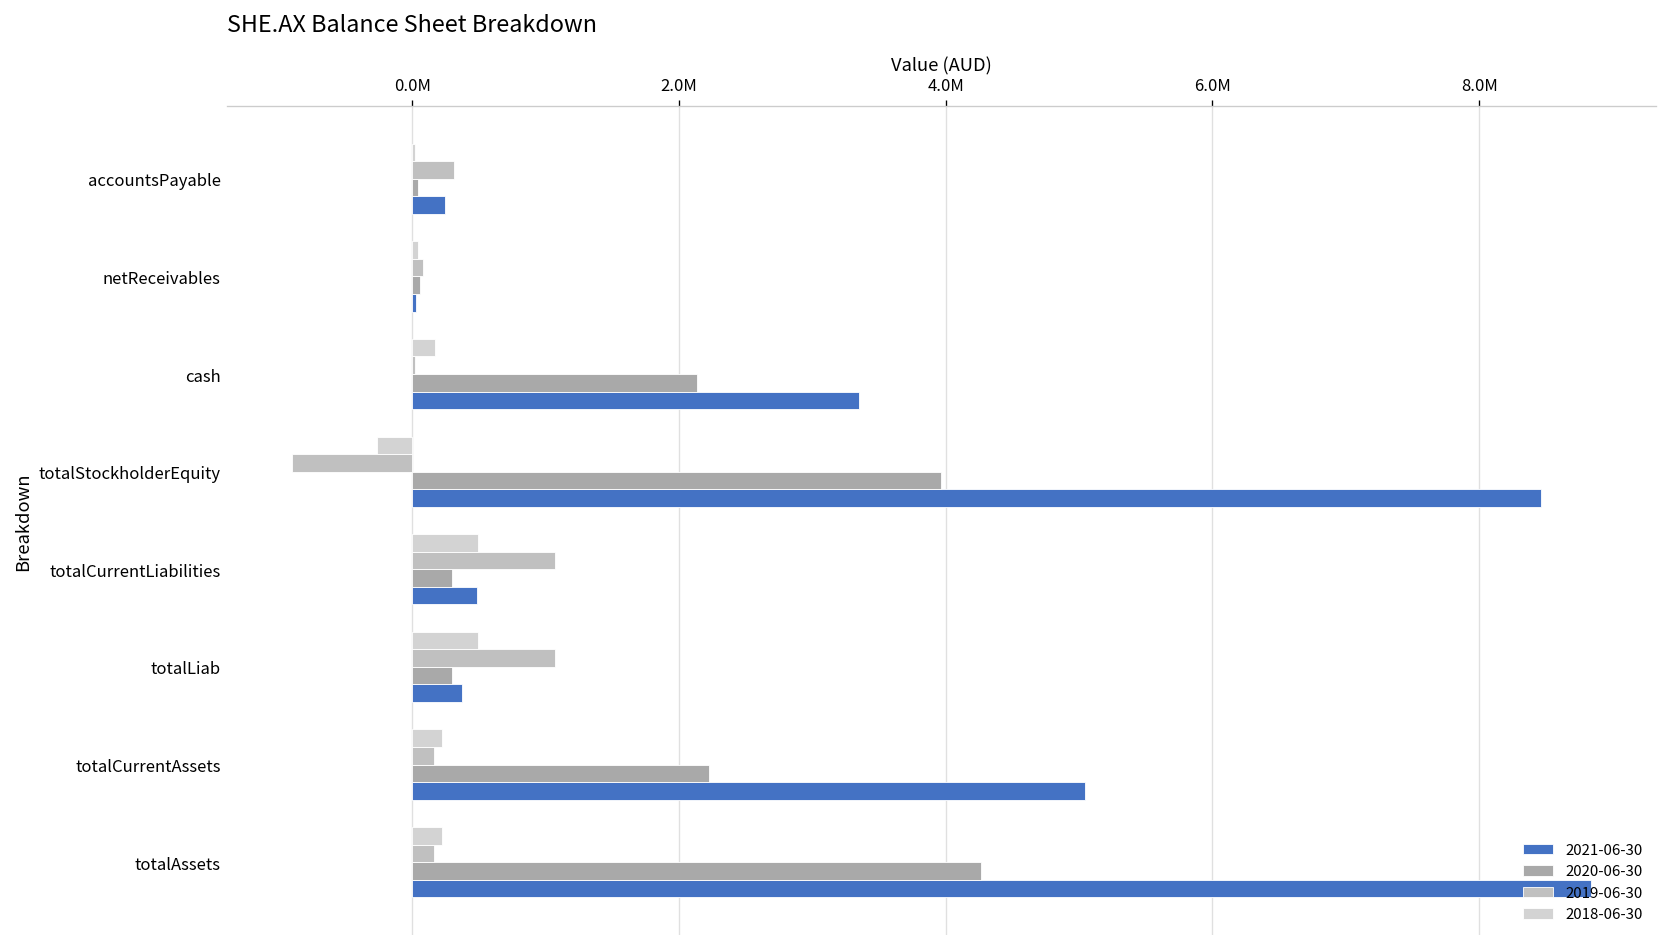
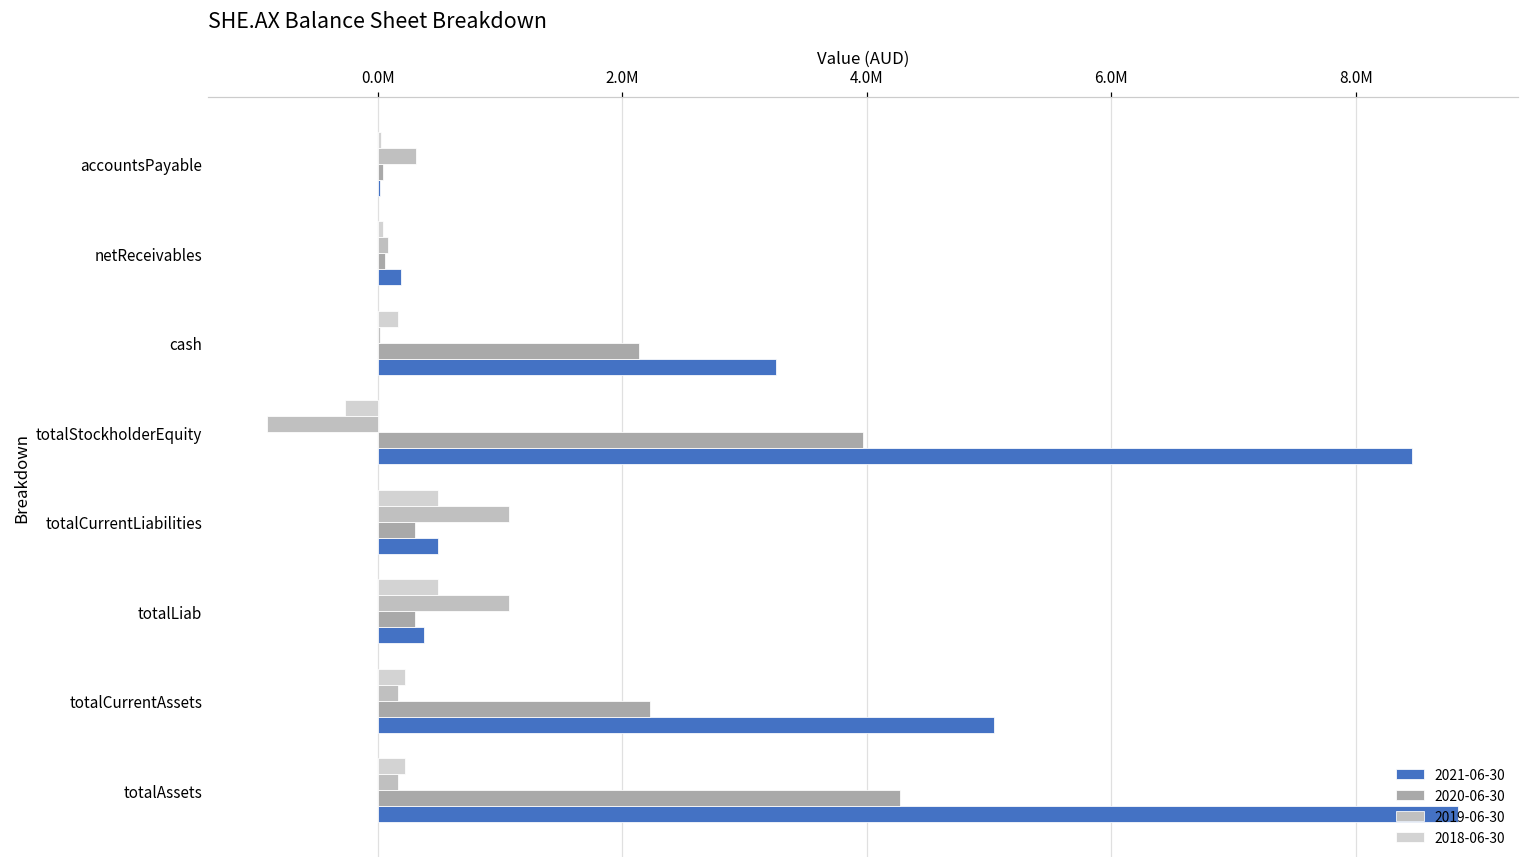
2021-06-30, accountsPayable: 250000 -> 20000
2021-06-30, netReceivables: 30000 -> 190000
2021-06-30, cash: 3350000 -> 3250000
